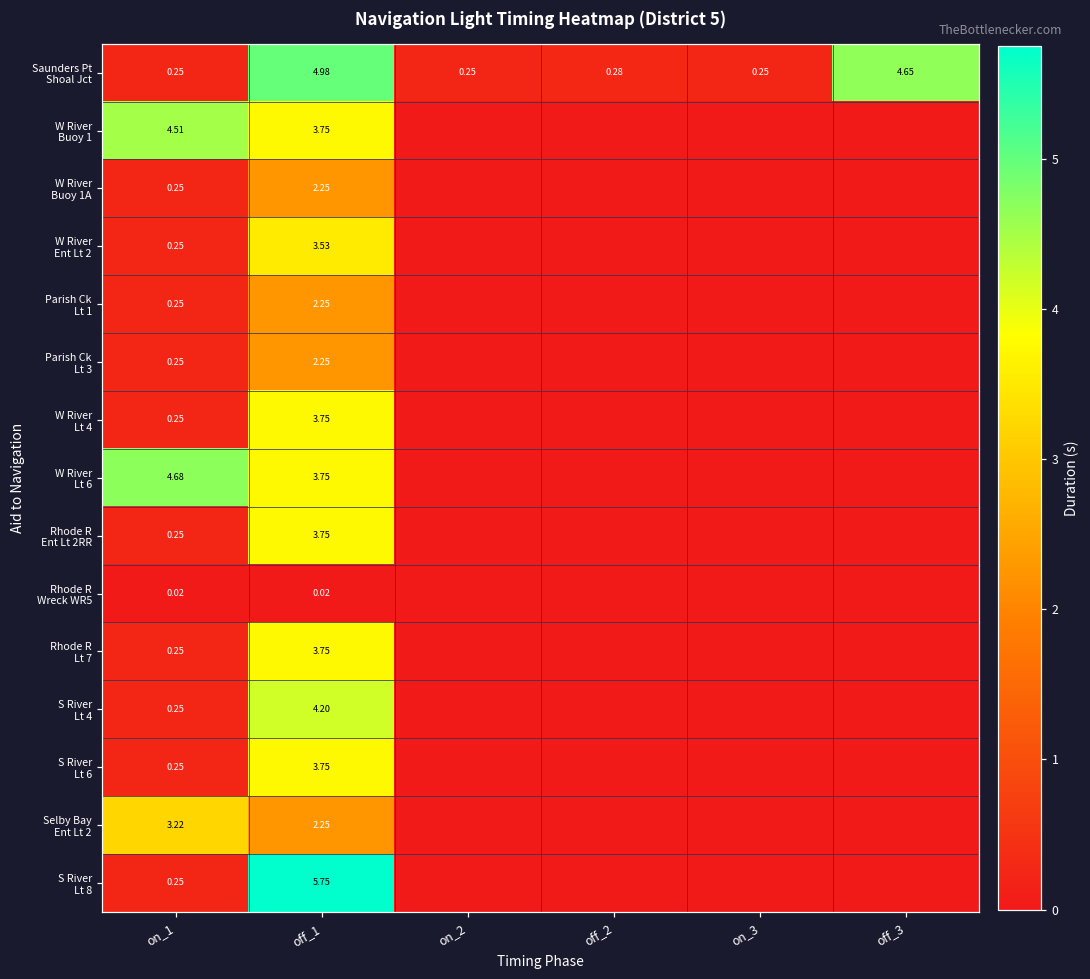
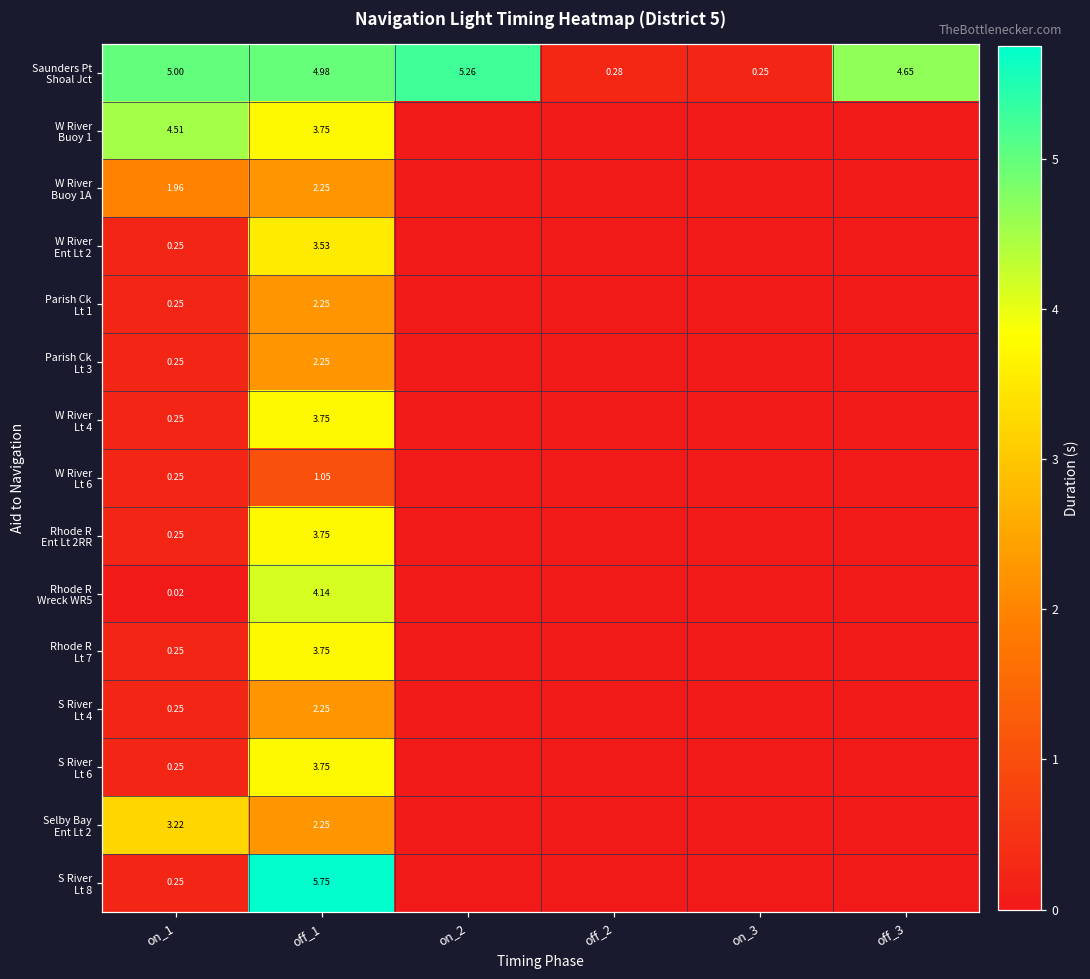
Saunders Pt Shoal Jct, on_1: 0.25 -> 5.00
Saunders Pt Shoal Jct, on_2: 0.25 -> 5.26
W River Buoy 1A, on_1: 0.25 -> 1.96
W River Lt 6, on_1: 4.68 -> 0.25
W River Lt 6, off_1: 3.75 -> 1.05
Rhode R Wreck WR5, off_1: 0.02 -> 4.14
S River Lt 4, off_1: 4.20 -> 2.25
